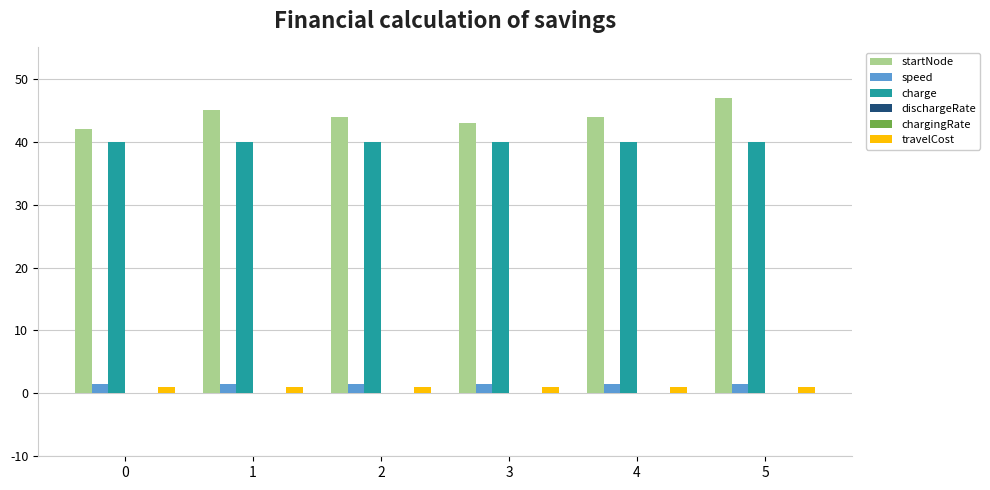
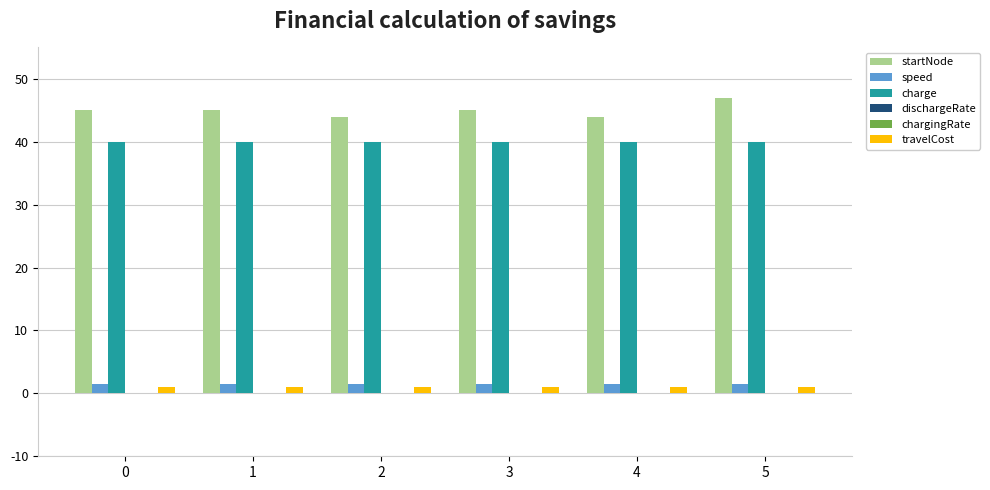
startNode, 0: 42 -> 45
startNode, 3: 43 -> 45
